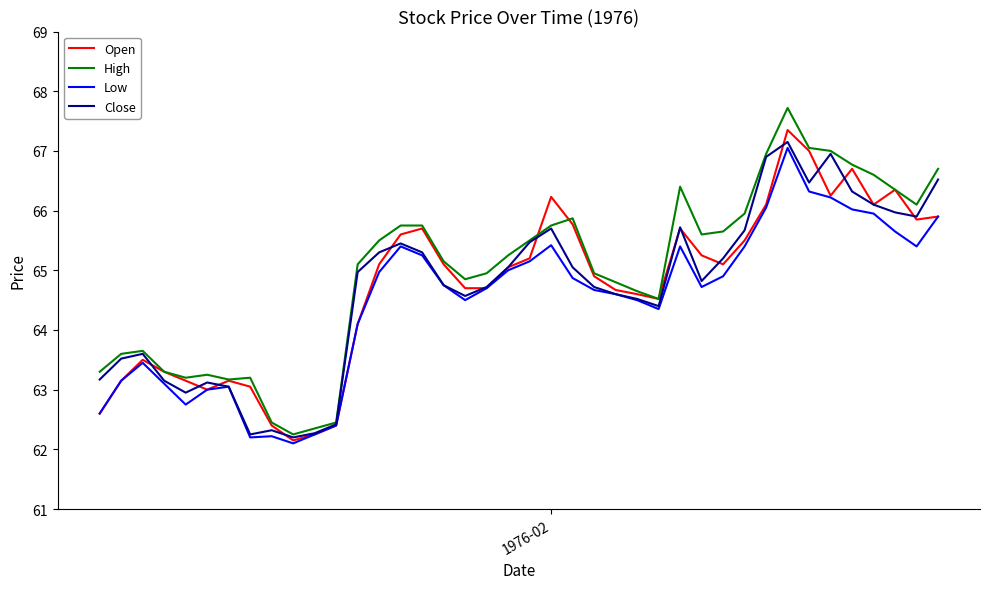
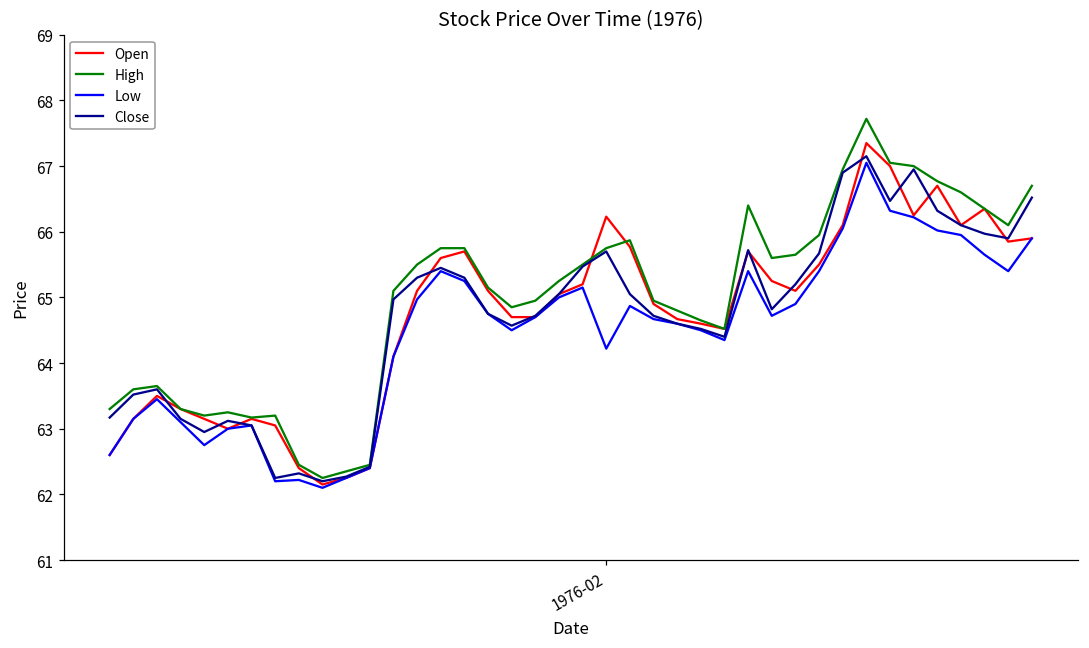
Low, 1976-02: 65.4 -> 64.2
